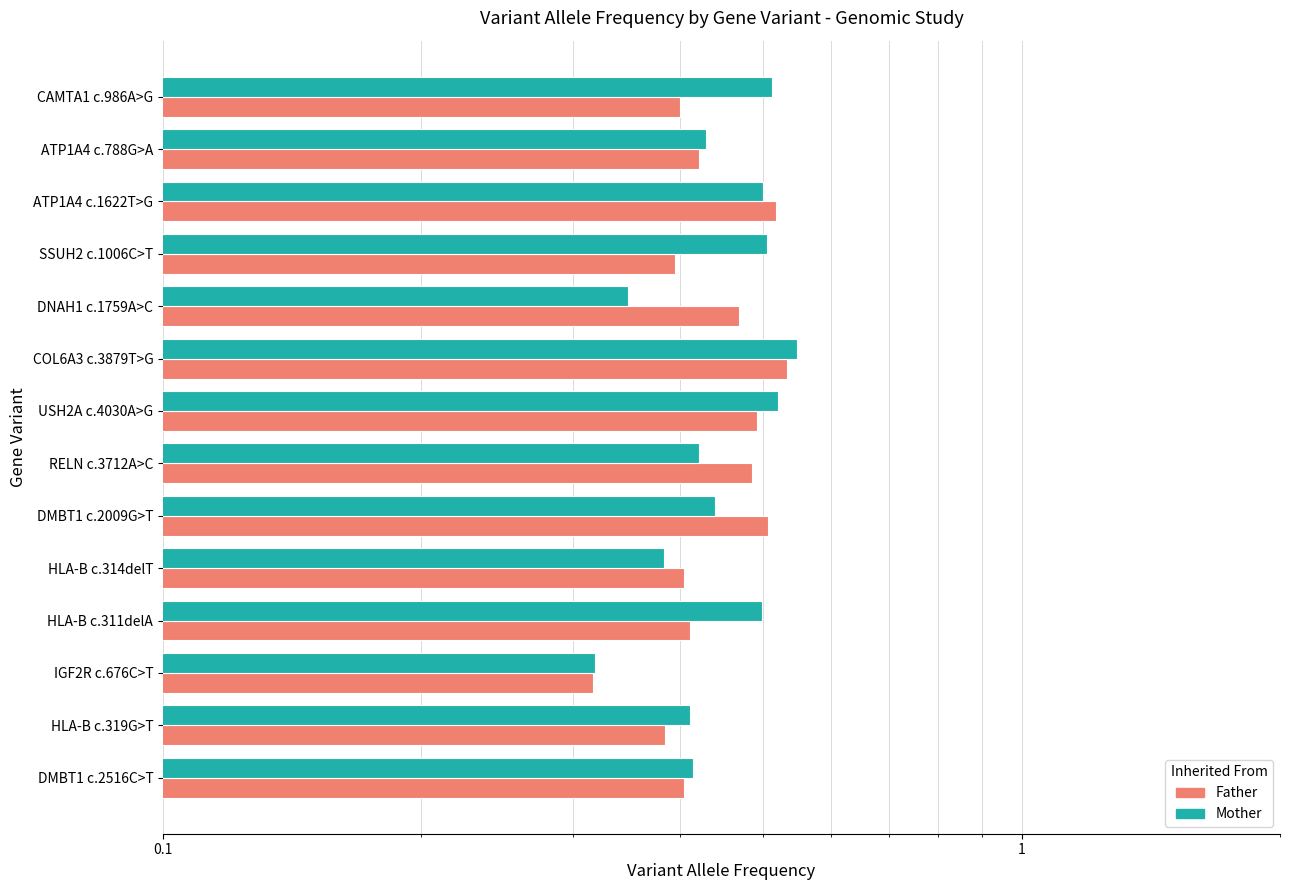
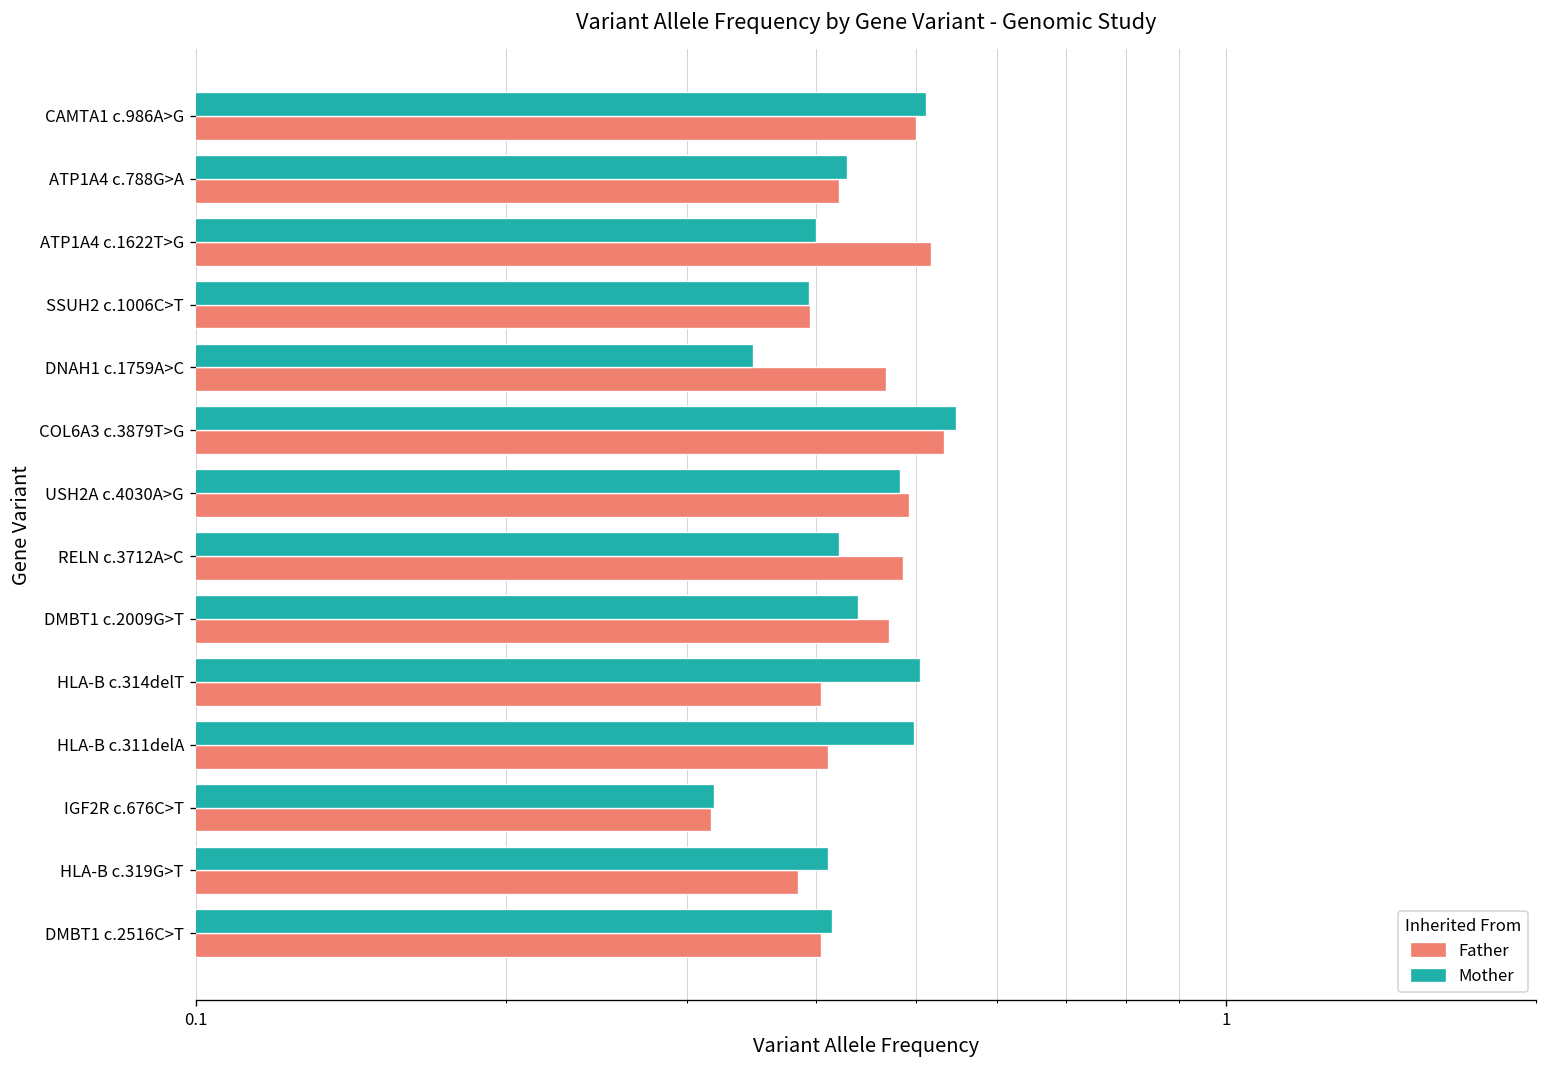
Father, CAMTA1 c.986A>G: 0.4 -> 0.5
Mother, ATP1A4 c.1622T>G: 0.5 -> 0.4
Mother, SSUH2 c.1006C>T: 0.51 -> 0.39
Mother, USH2A c.4030A>G: 0.52 -> 0.48
Father, DMBT1 c.2009G>T: 0.51 -> 0.47
Mother, HLA-B c.314delT: 0.38 -> 0.50
